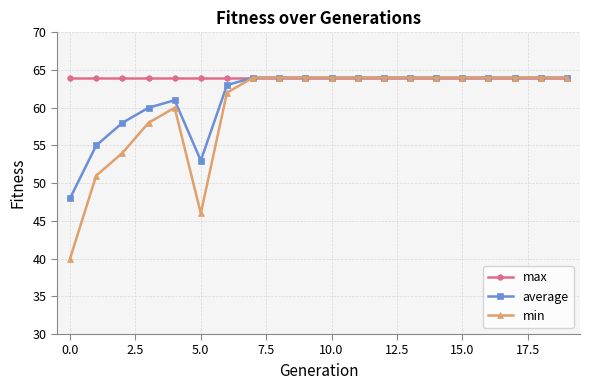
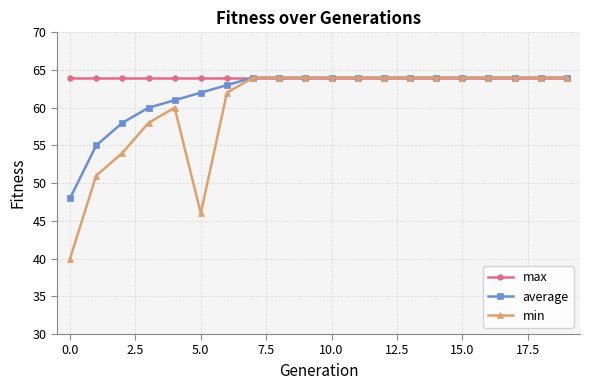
average, 5.0: 53 -> 62
